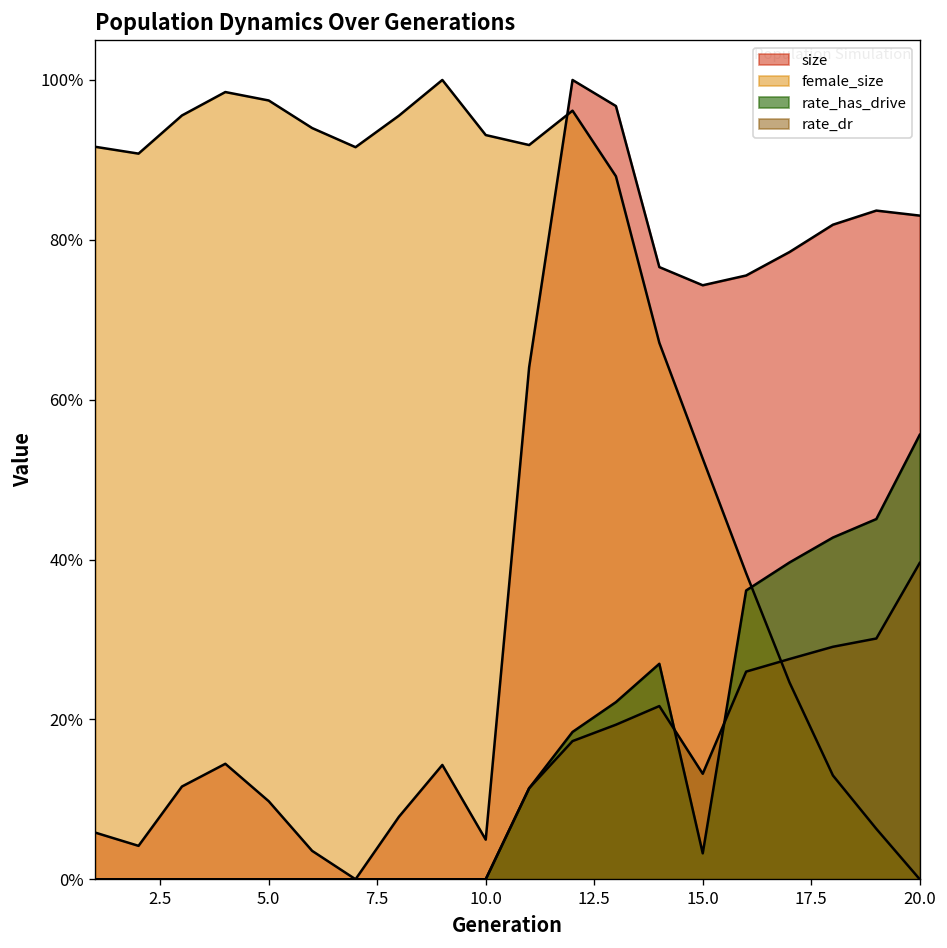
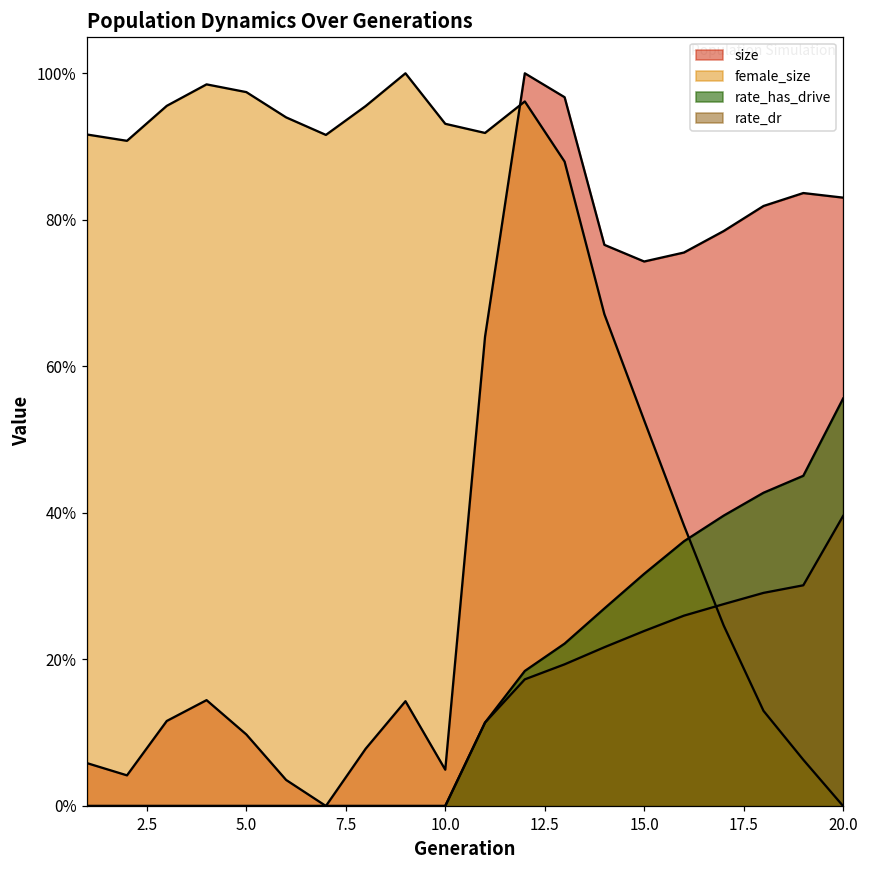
rate_has_drive, 15.0: 3% -> 32%
rate_dr, 15.0: 13% -> 24%
